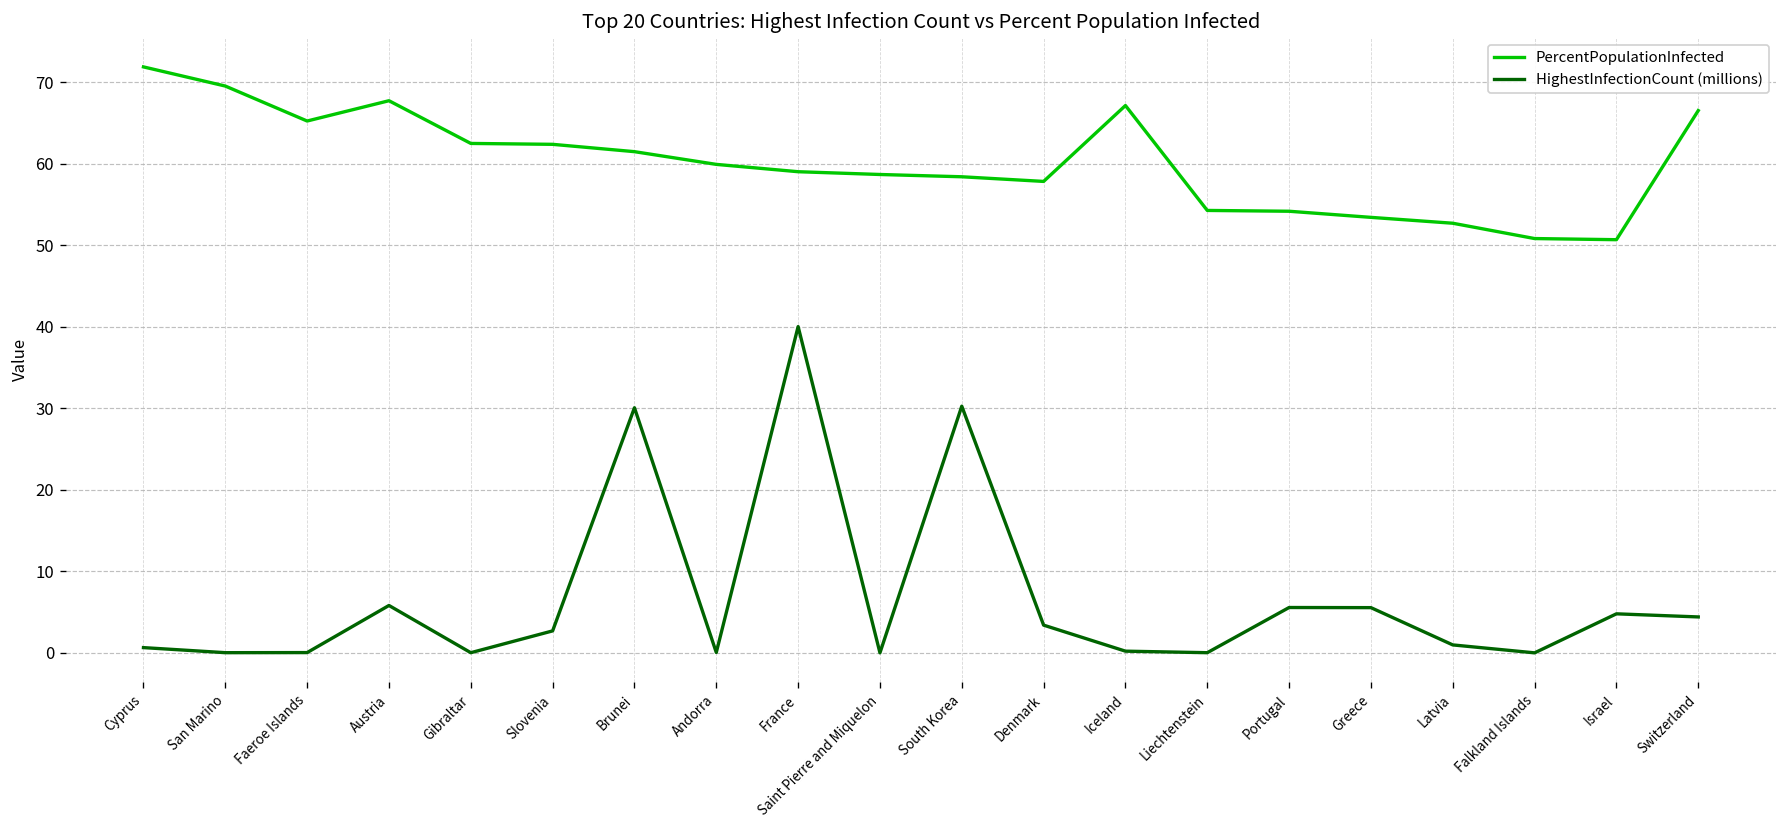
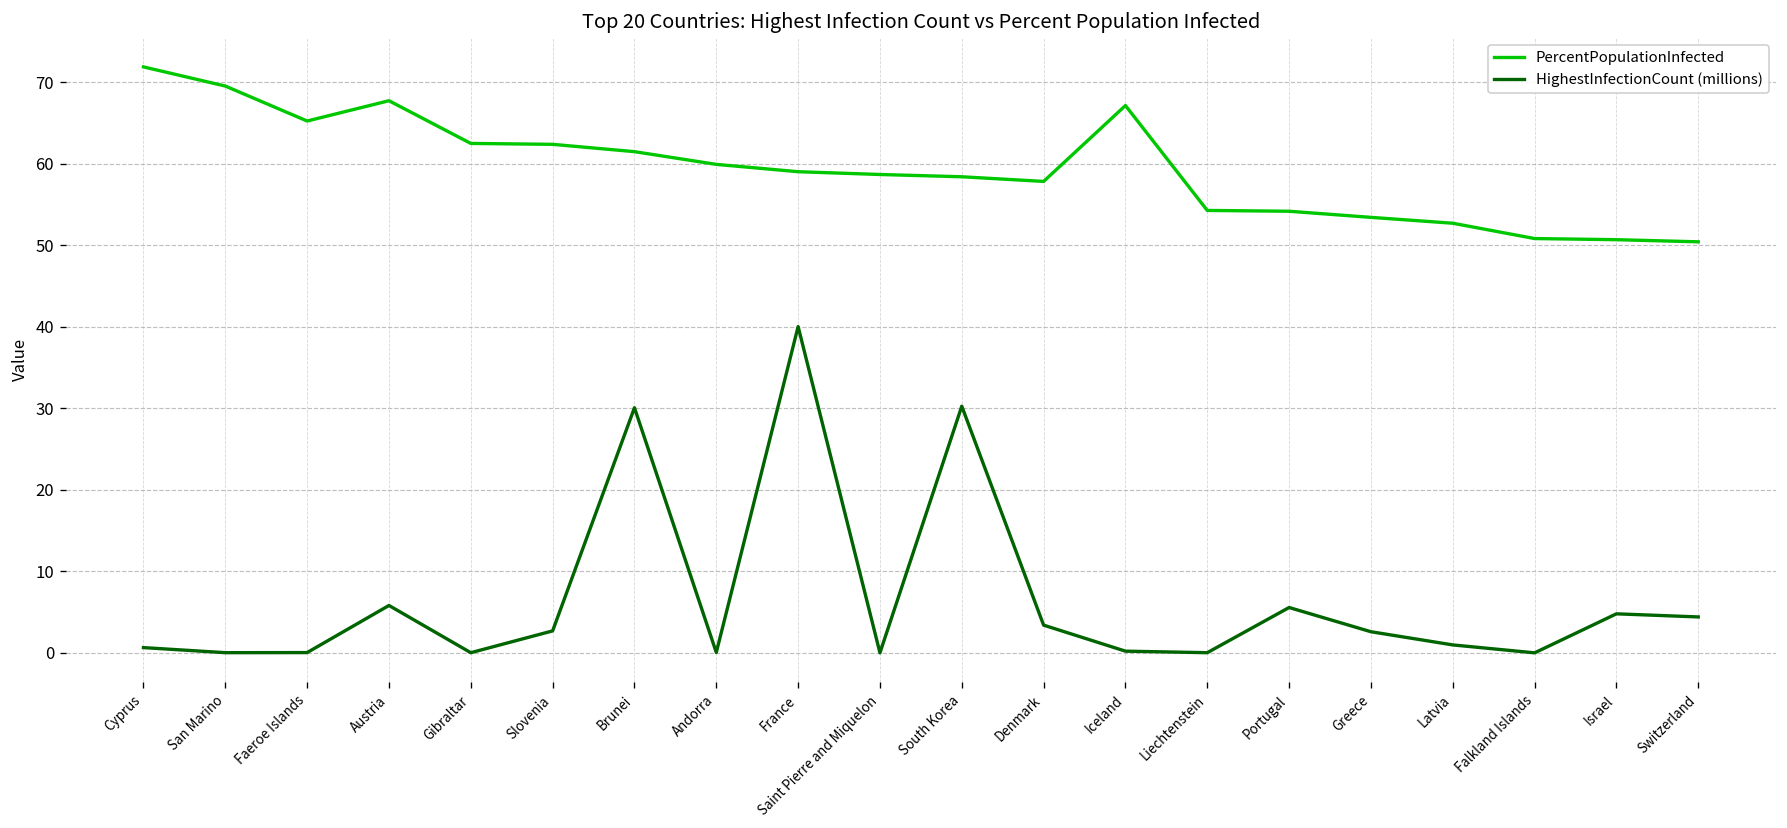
HighestInfectionCount (millions), Greece: 6 -> 3
PercentPopulationInfected, Switzerland: 67 -> 50
